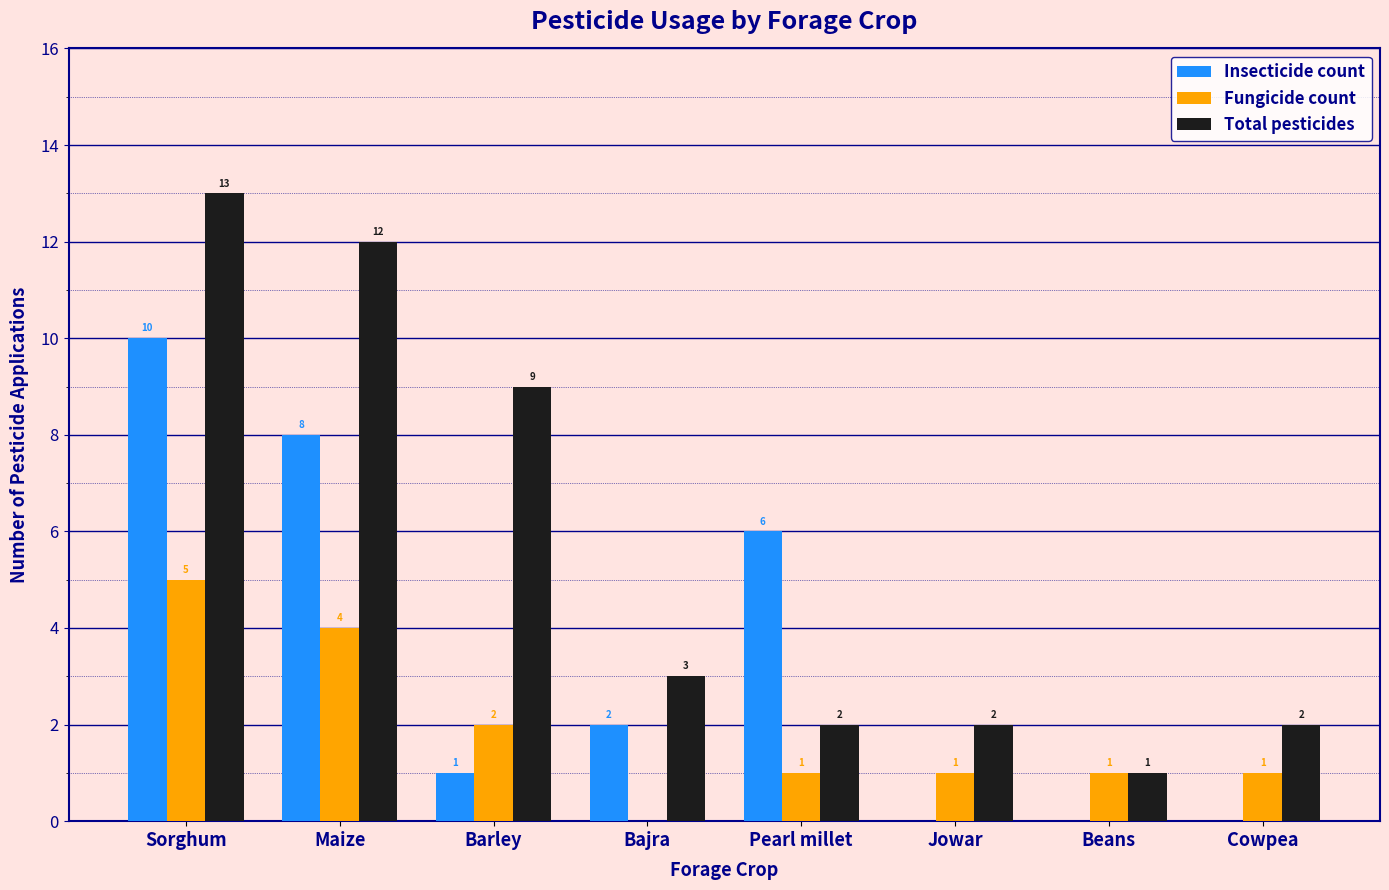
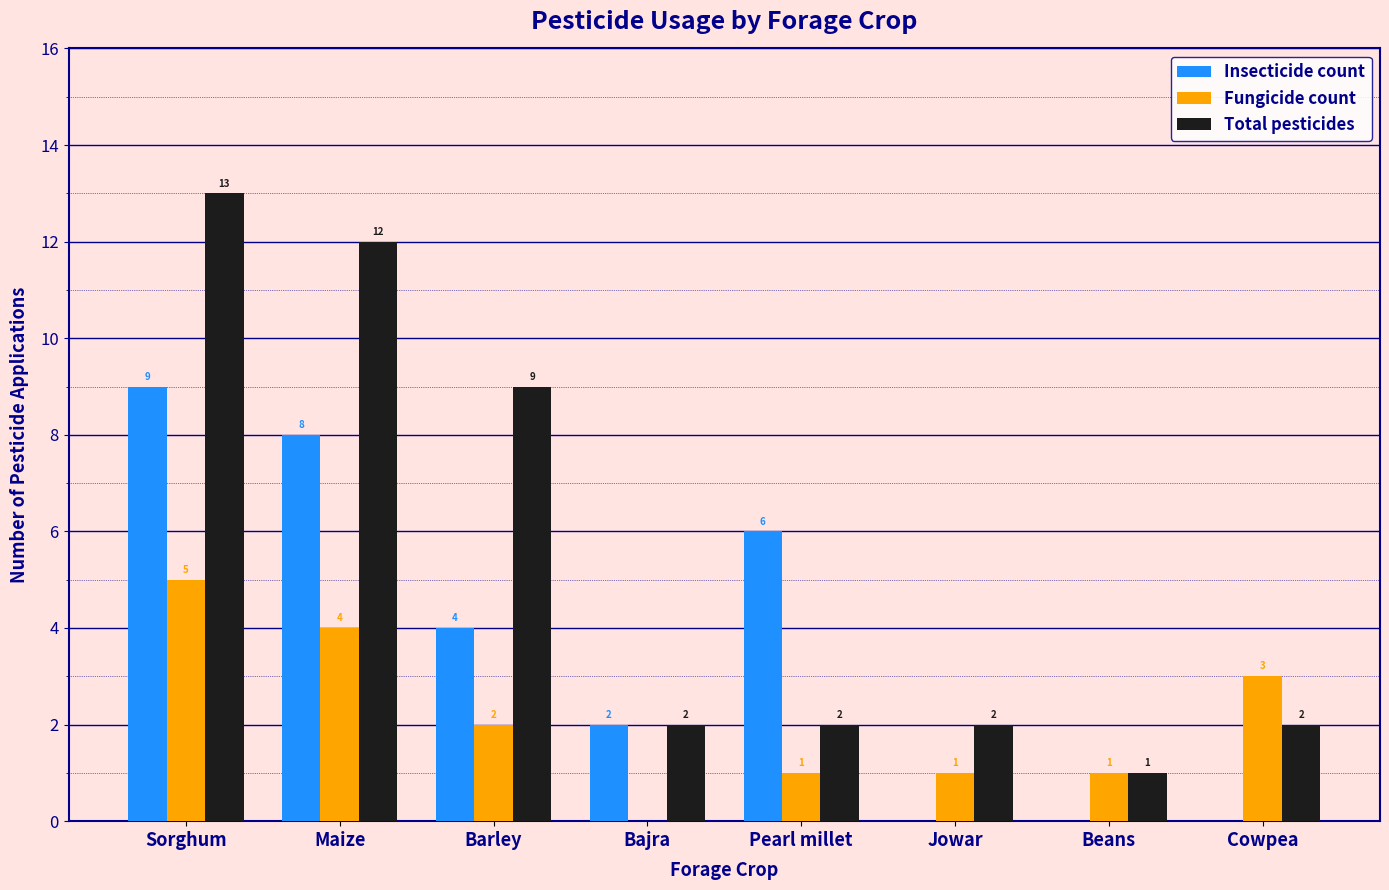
Insecticide count, Sorghum: 10 -> 9
Insecticide count, Barley: 1 -> 4
Total pesticides, Bajra: 3 -> 2
Fungicide count, Cowpea: 1 -> 3
